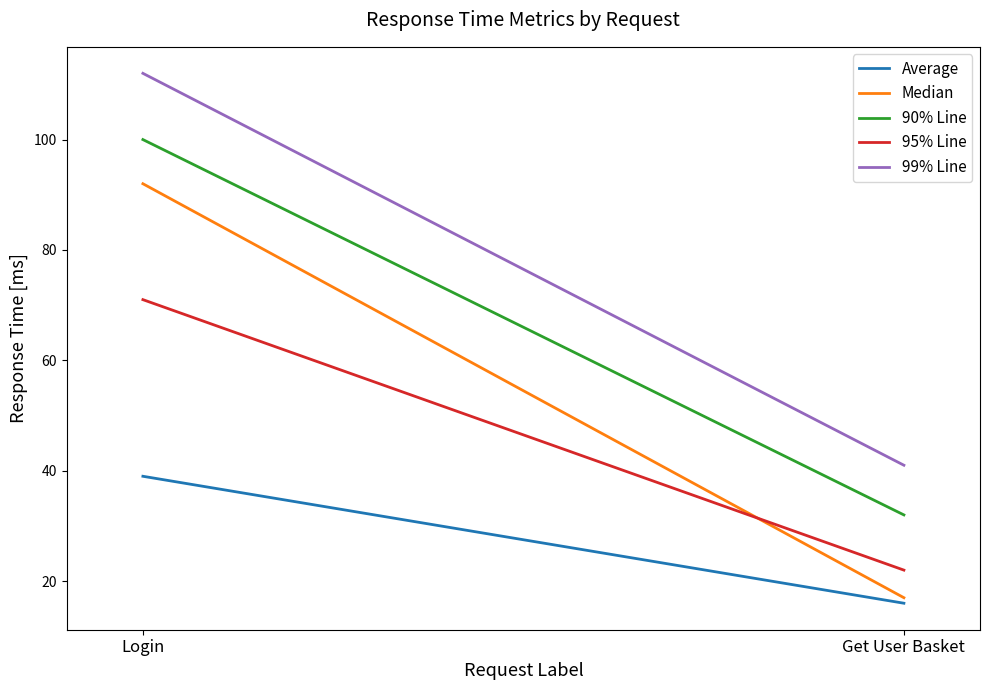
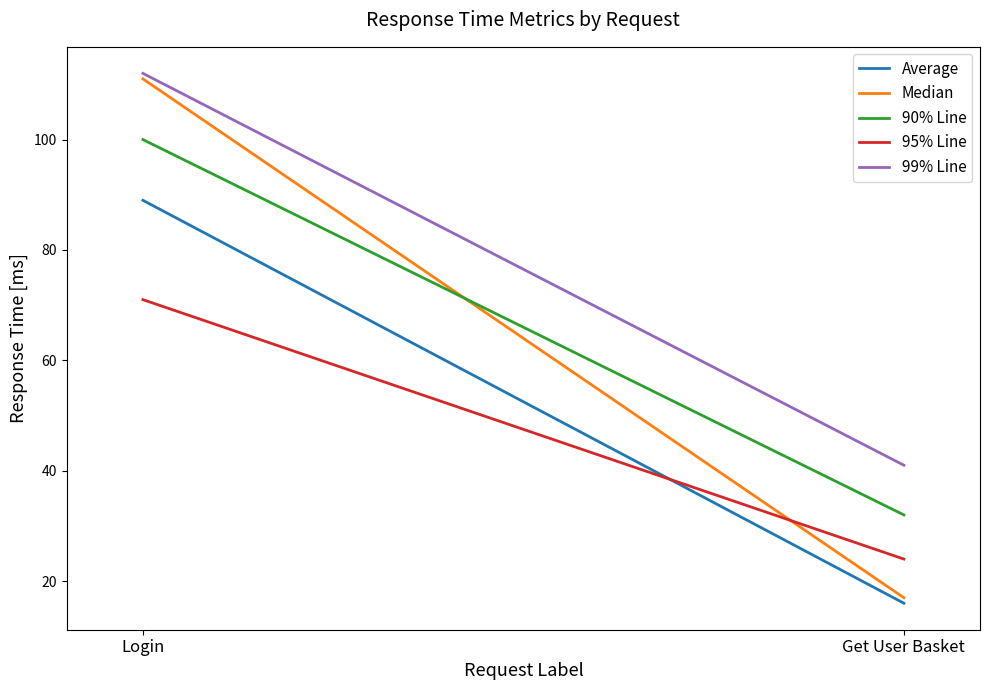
Average, Login: 39 -> 89
Median, Login: 92 -> 111
95% Line, Get User Basket: 22 -> 24
